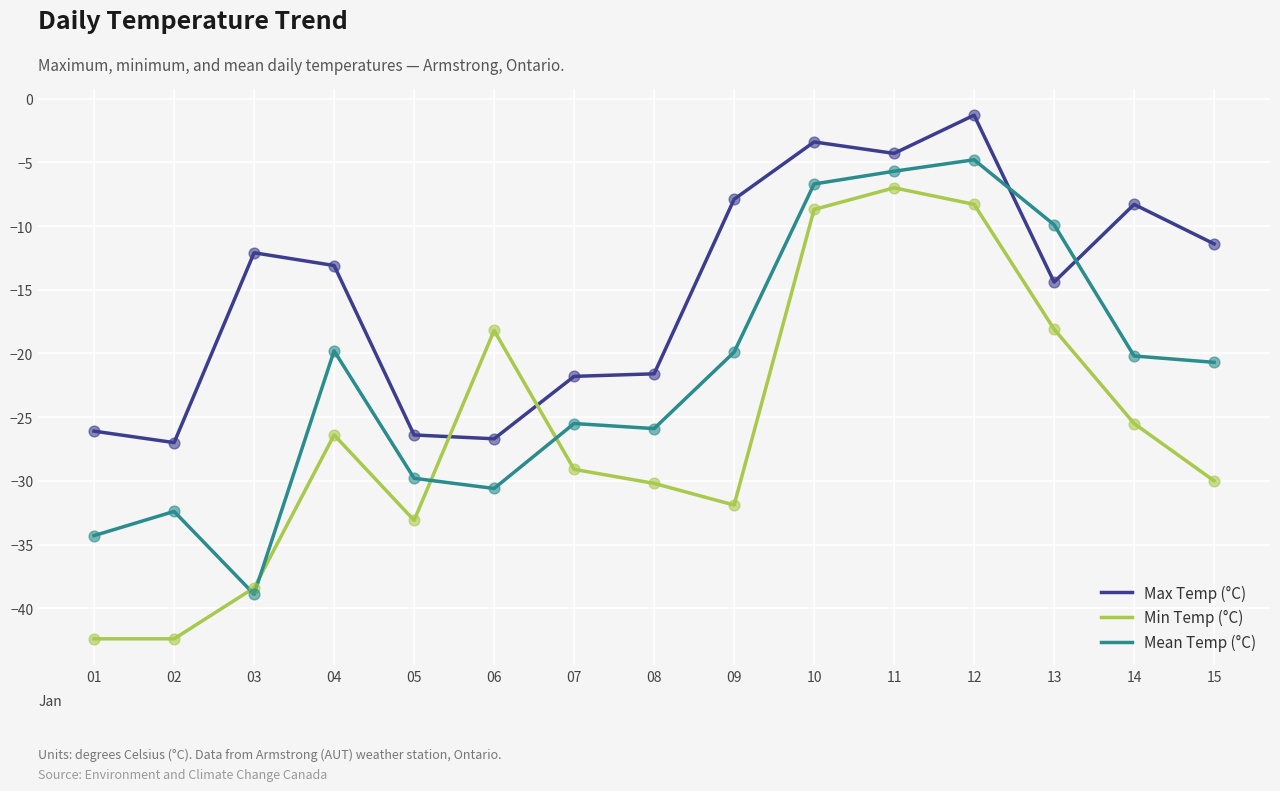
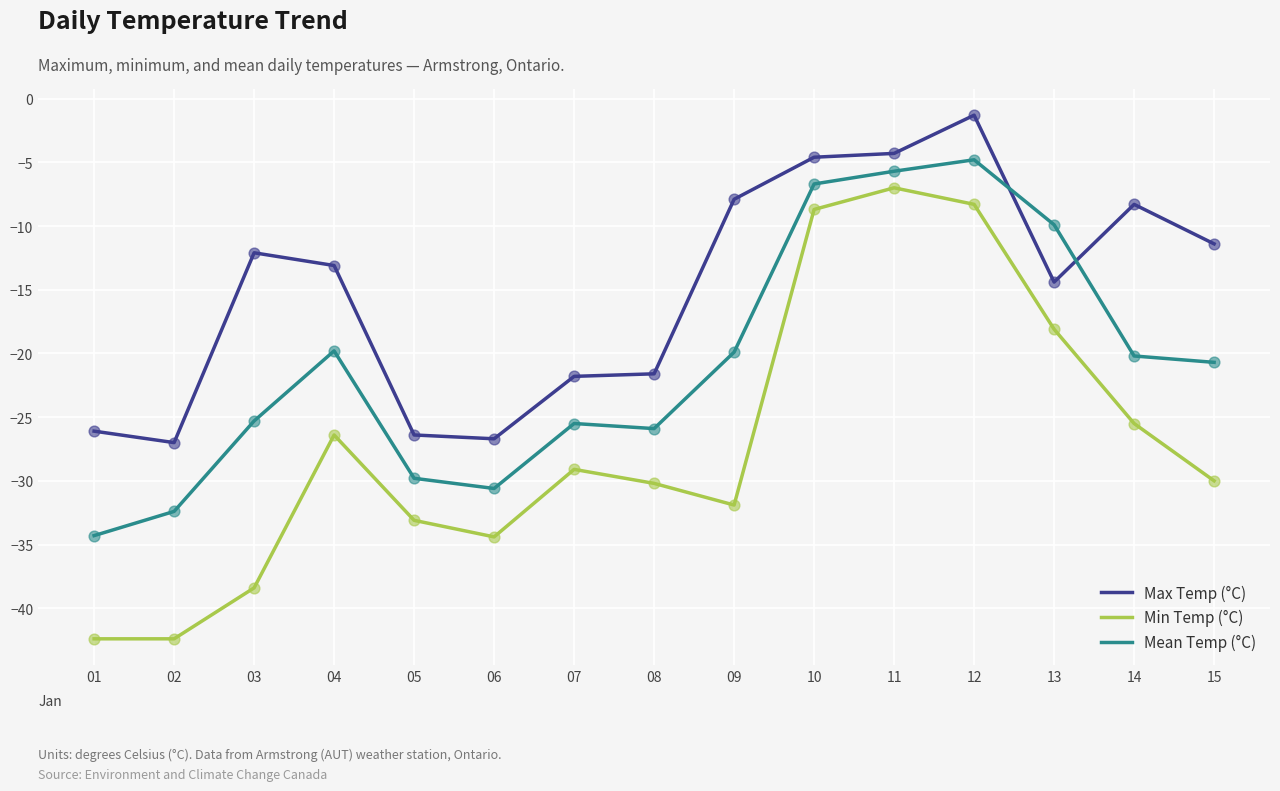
Mean Temp (°C), 03: -38.9 -> -25.3
Min Temp (°C), 06: -18.2 -> -34.4
Max Temp (°C), 10: -3.4 -> -4.6
